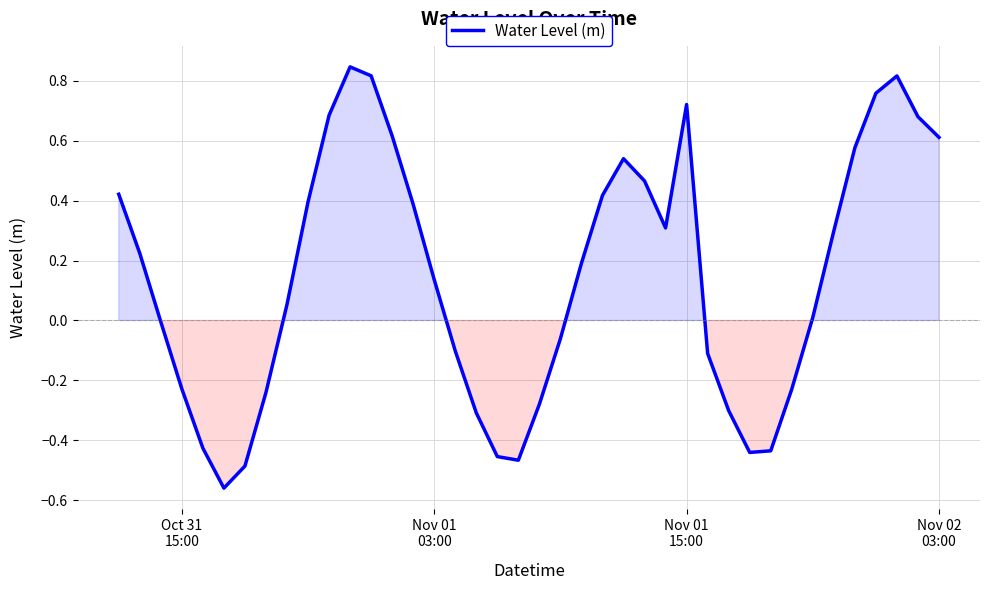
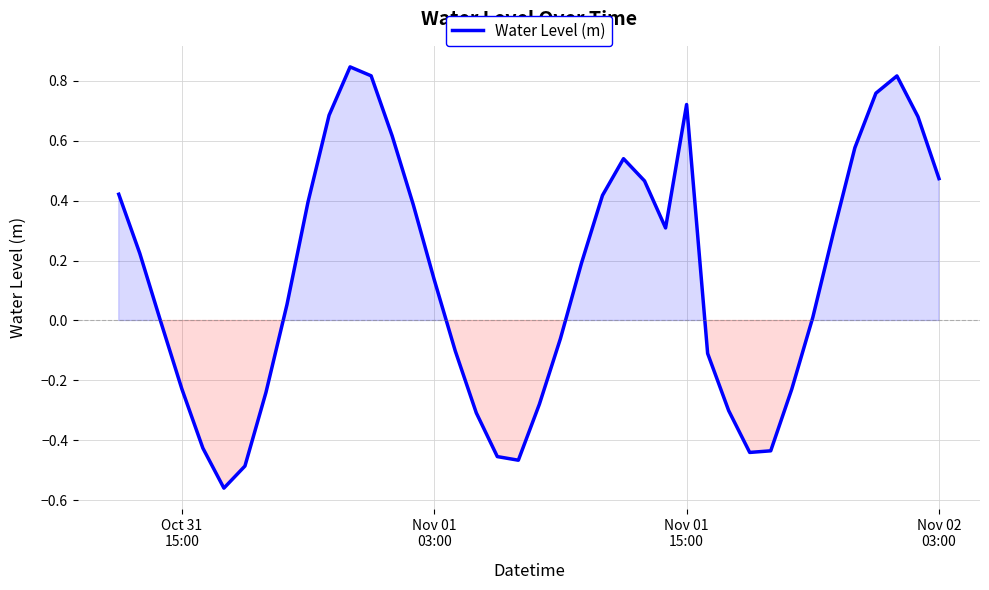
Nov 02 03:00: 0.61 -> 0.47
